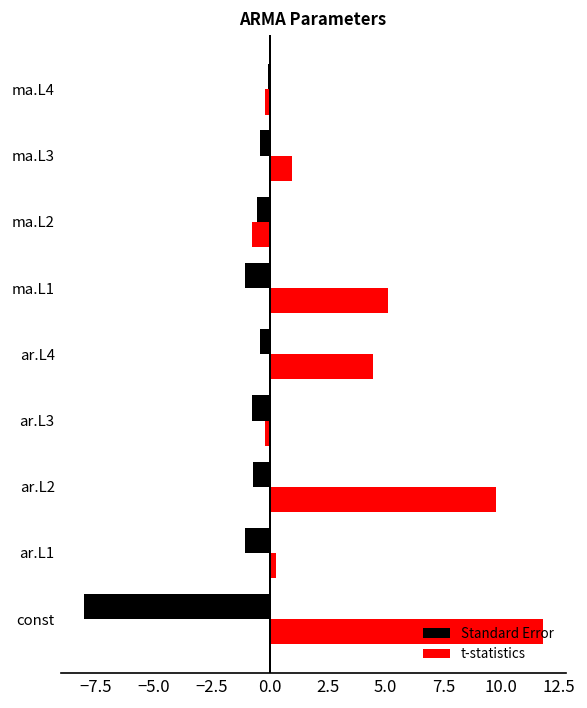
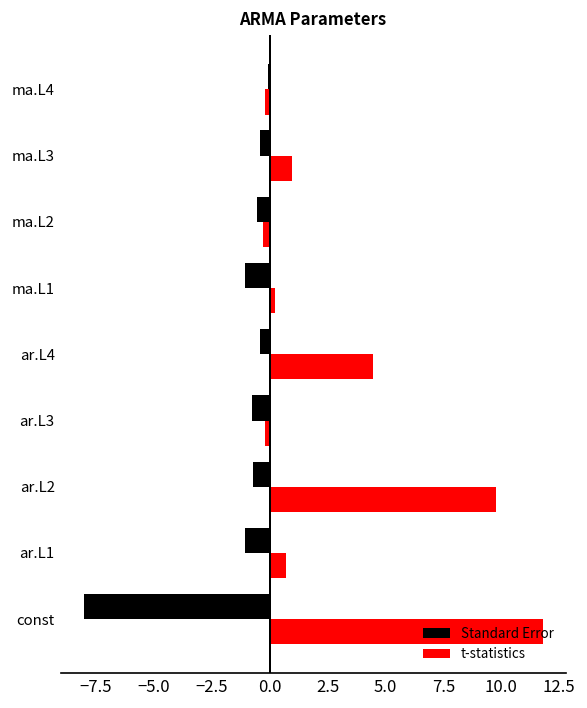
t-statistics, ma.L2: -0.8 -> -0.3
t-statistics, ma.L1: 5.1 -> 0.2
t-statistics, ar.L1: 0.3 -> 0.7
